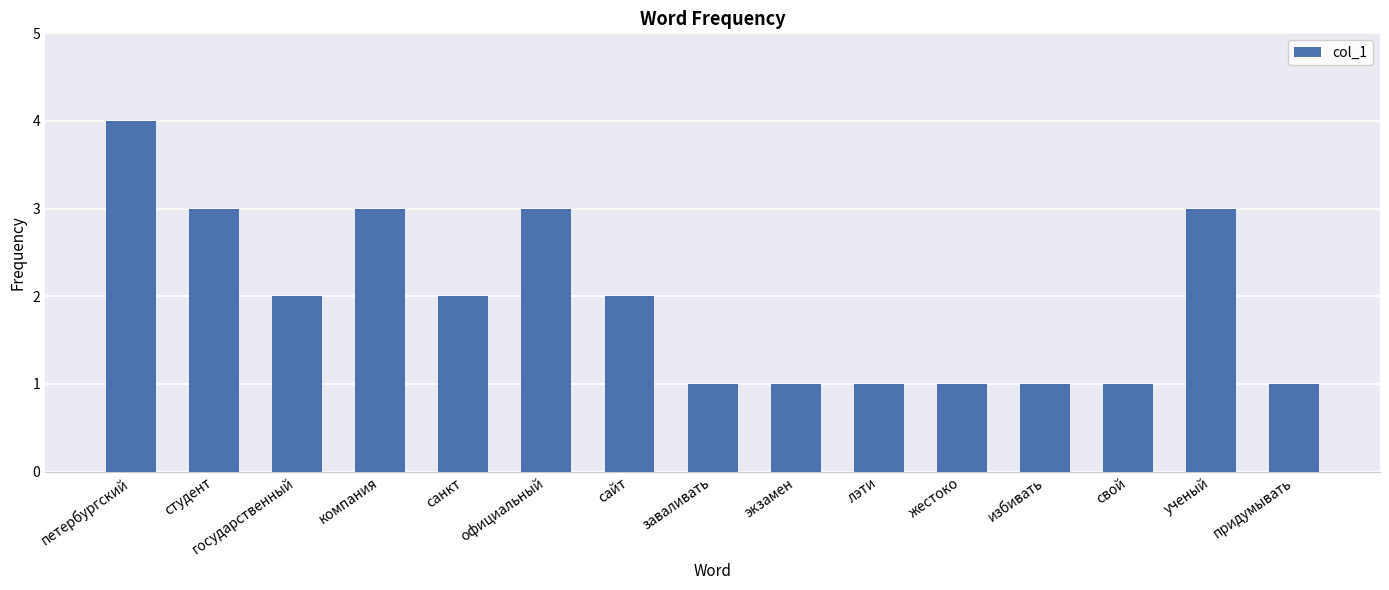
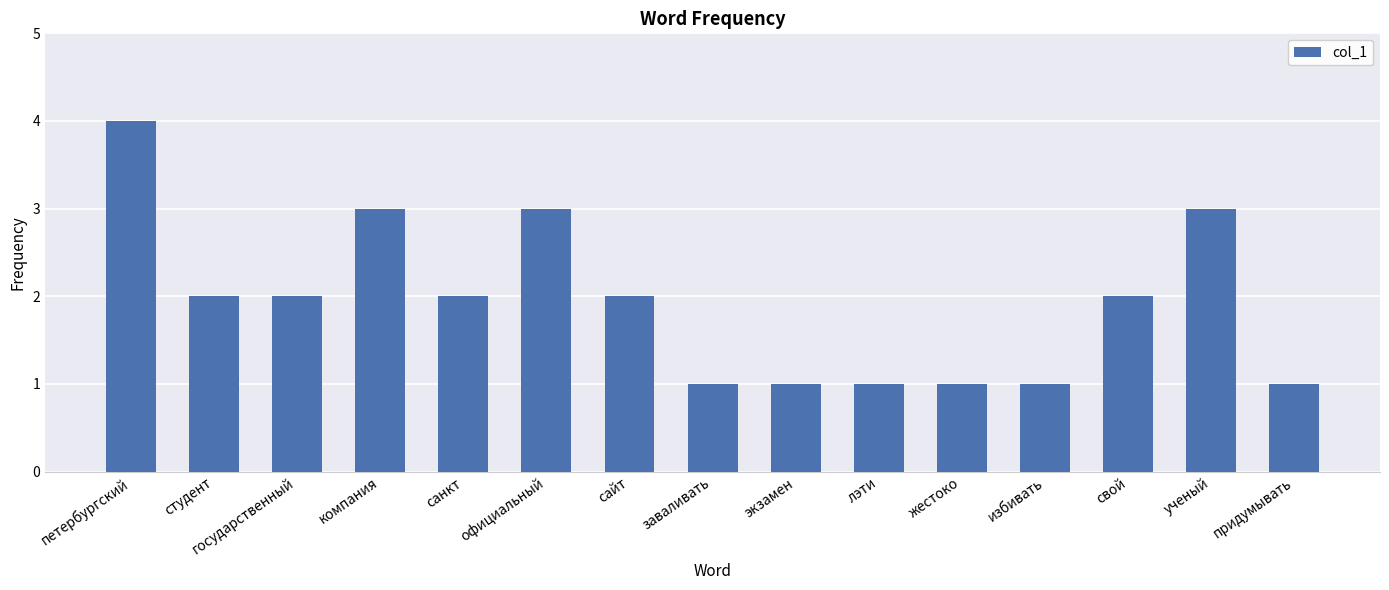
студент: 3 -> 2
свой: 1 -> 2
